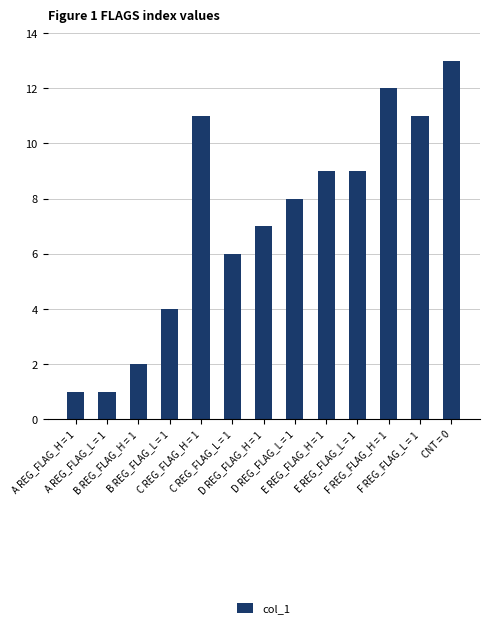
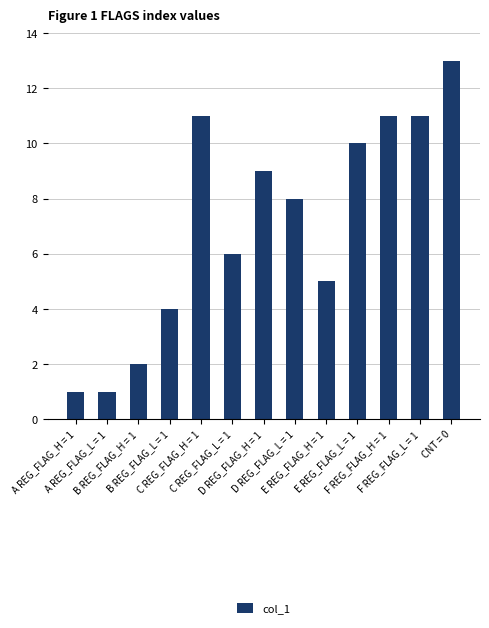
D REG_FLAG_H = 1: 7 -> 9
E REG_FLAG_H = 1: 9 -> 5
E REG_FLAG_L = 1: 9 -> 10
F REG_FLAG_H = 1: 12 -> 11
